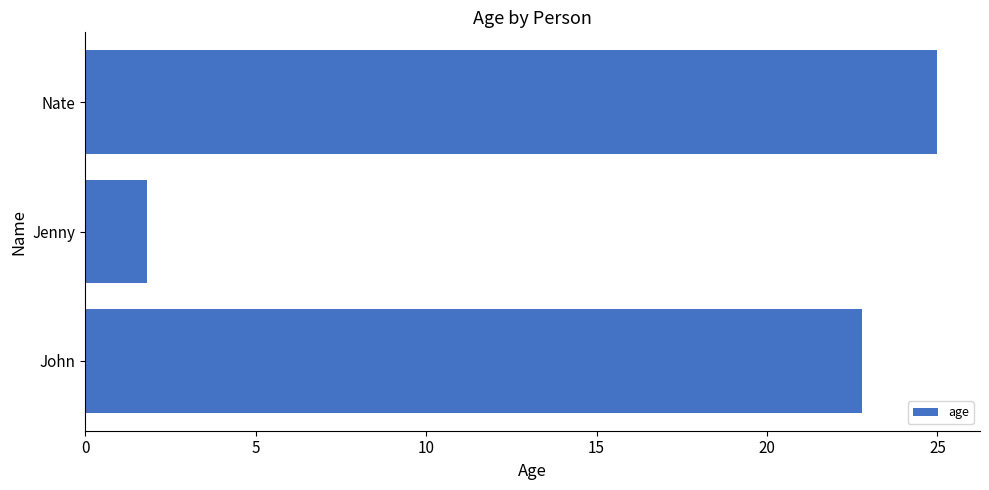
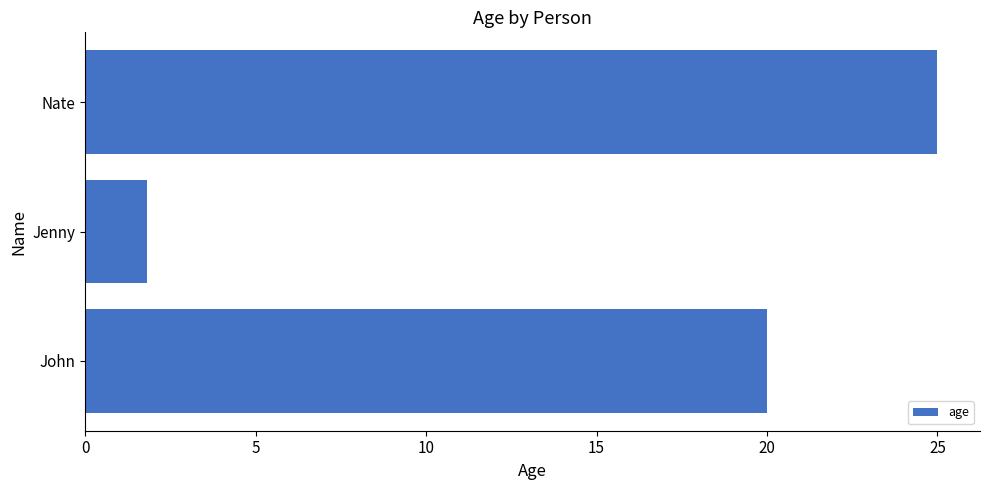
John: 22.8 -> 20.0
